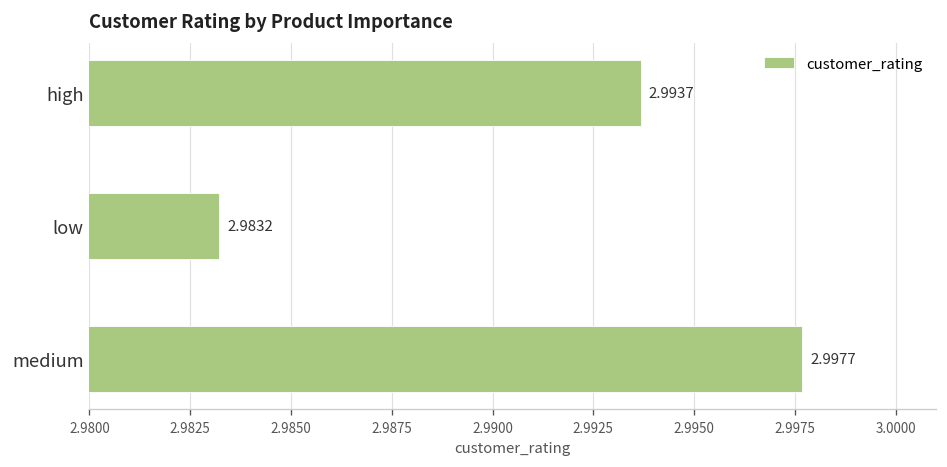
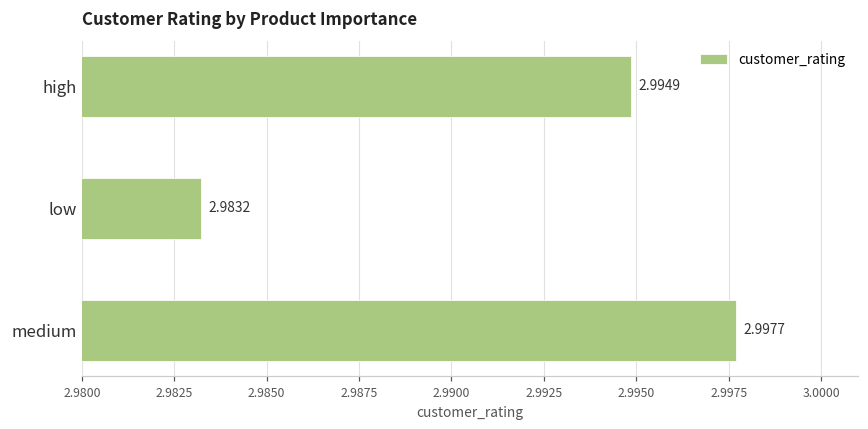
high: 2.9937 -> 2.9949
